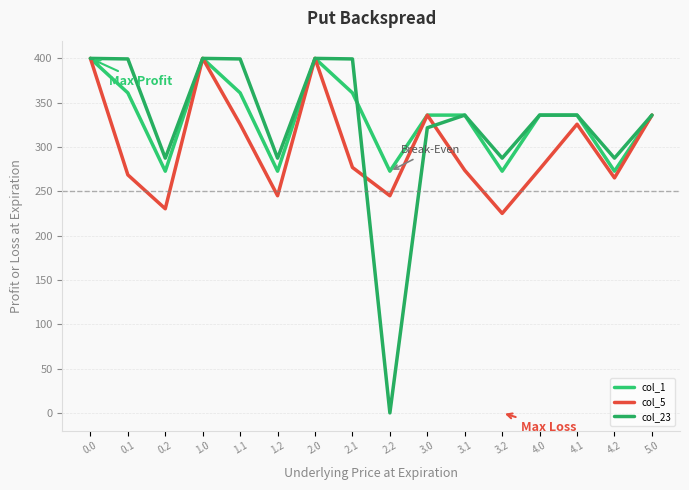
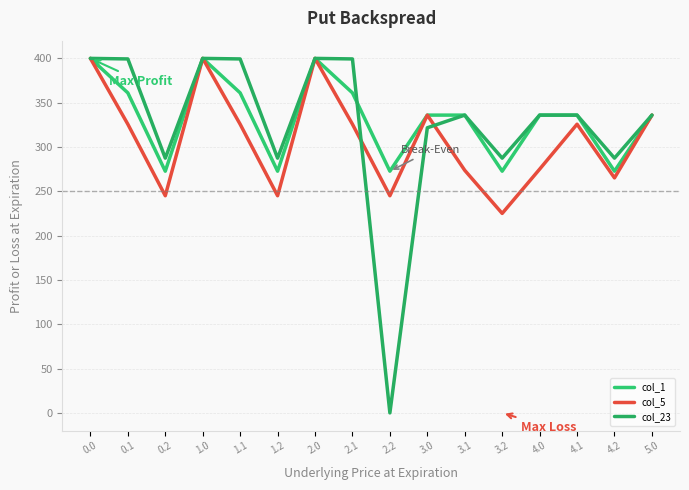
col_5, 0.1: 270 -> 330
col_5, 0.2: 230 -> 250
col_5, 2.1: 280 -> 330
